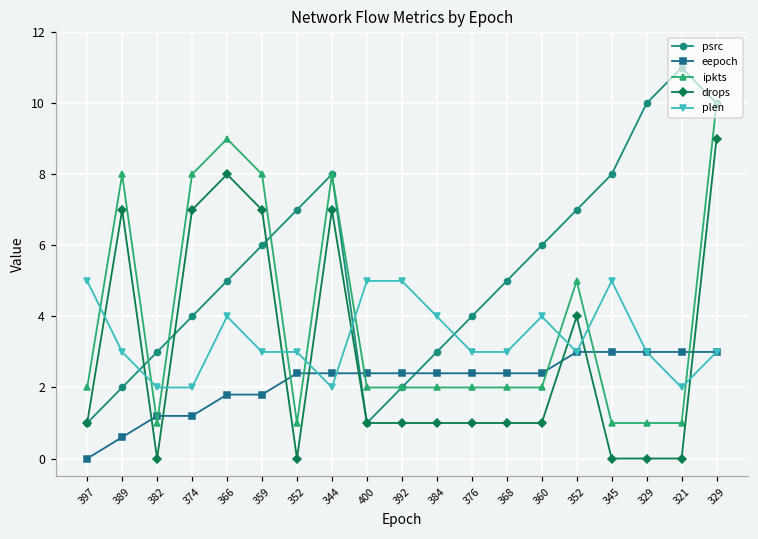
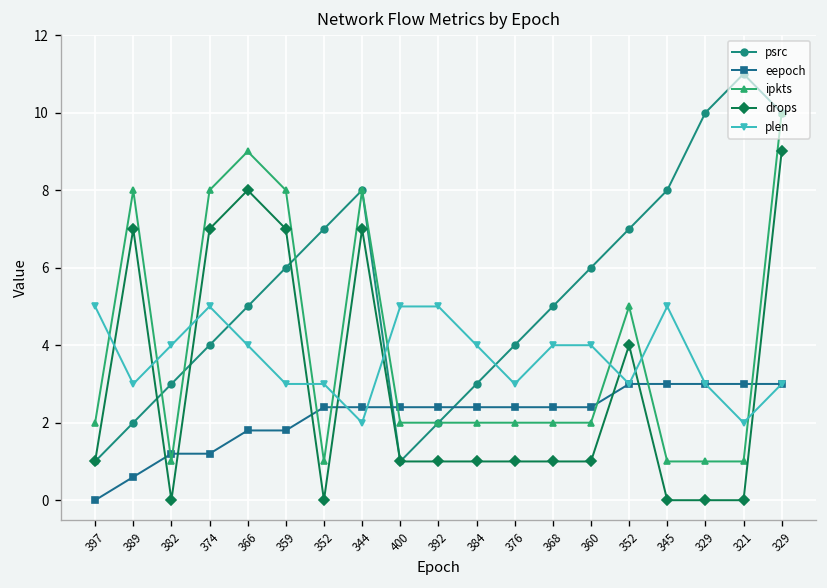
plen, 382: 2 -> 4
plen, 374: 2 -> 5
plen, 368: 3 -> 4
